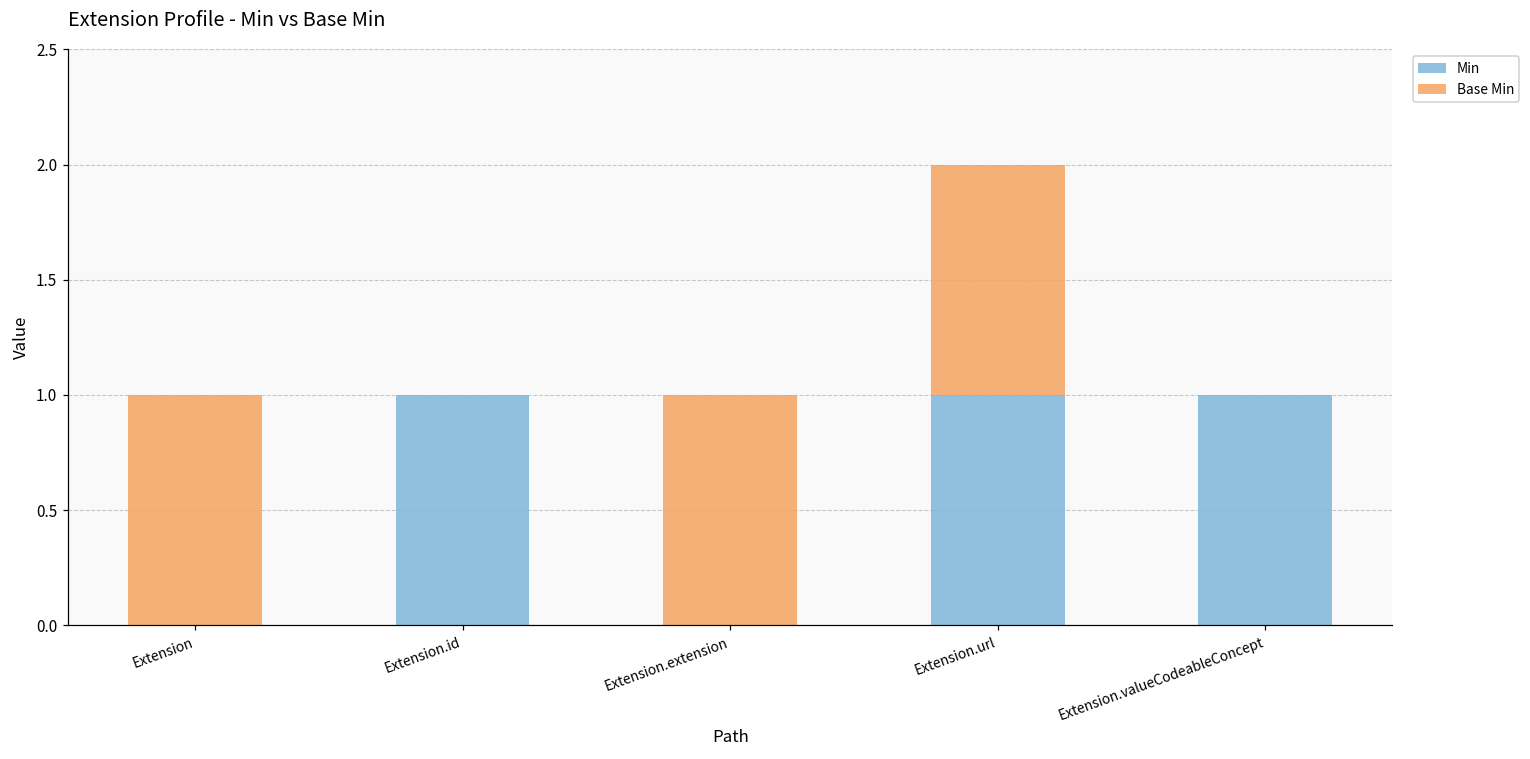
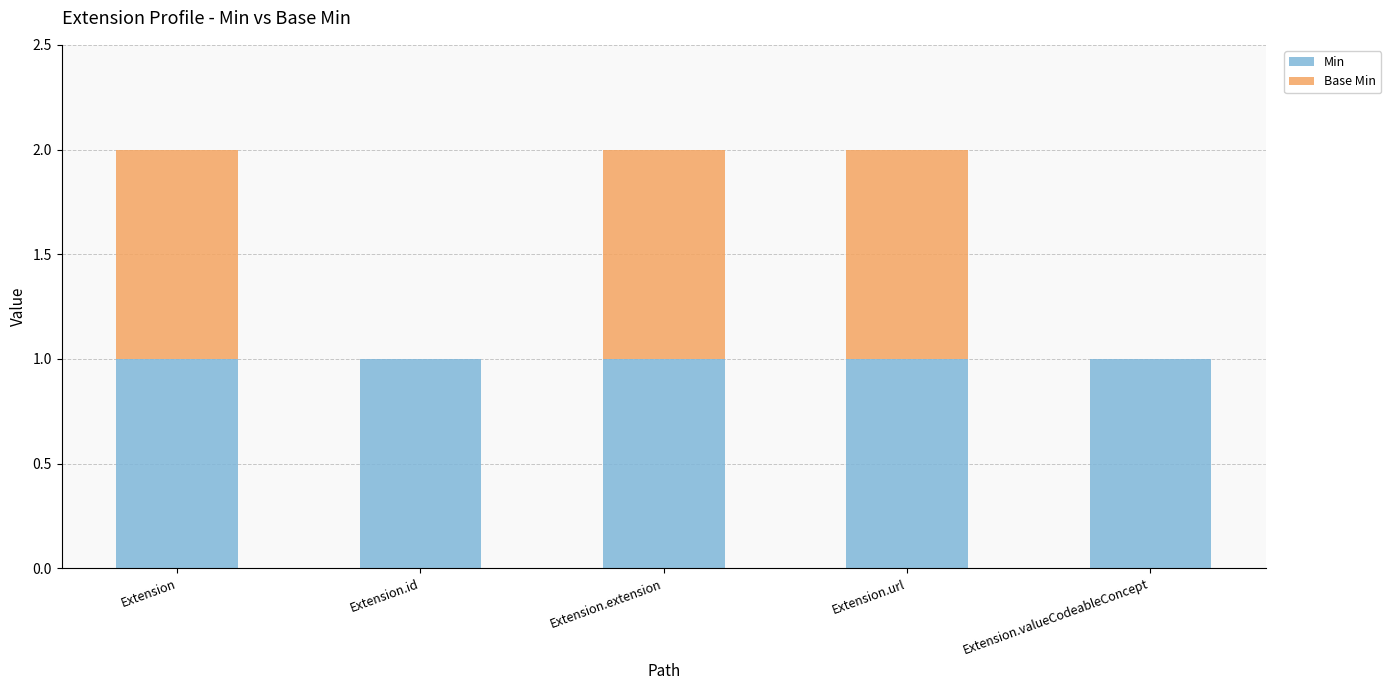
Min, Extension: 0 -> 1
Min, Extension.extension: 0 -> 1
